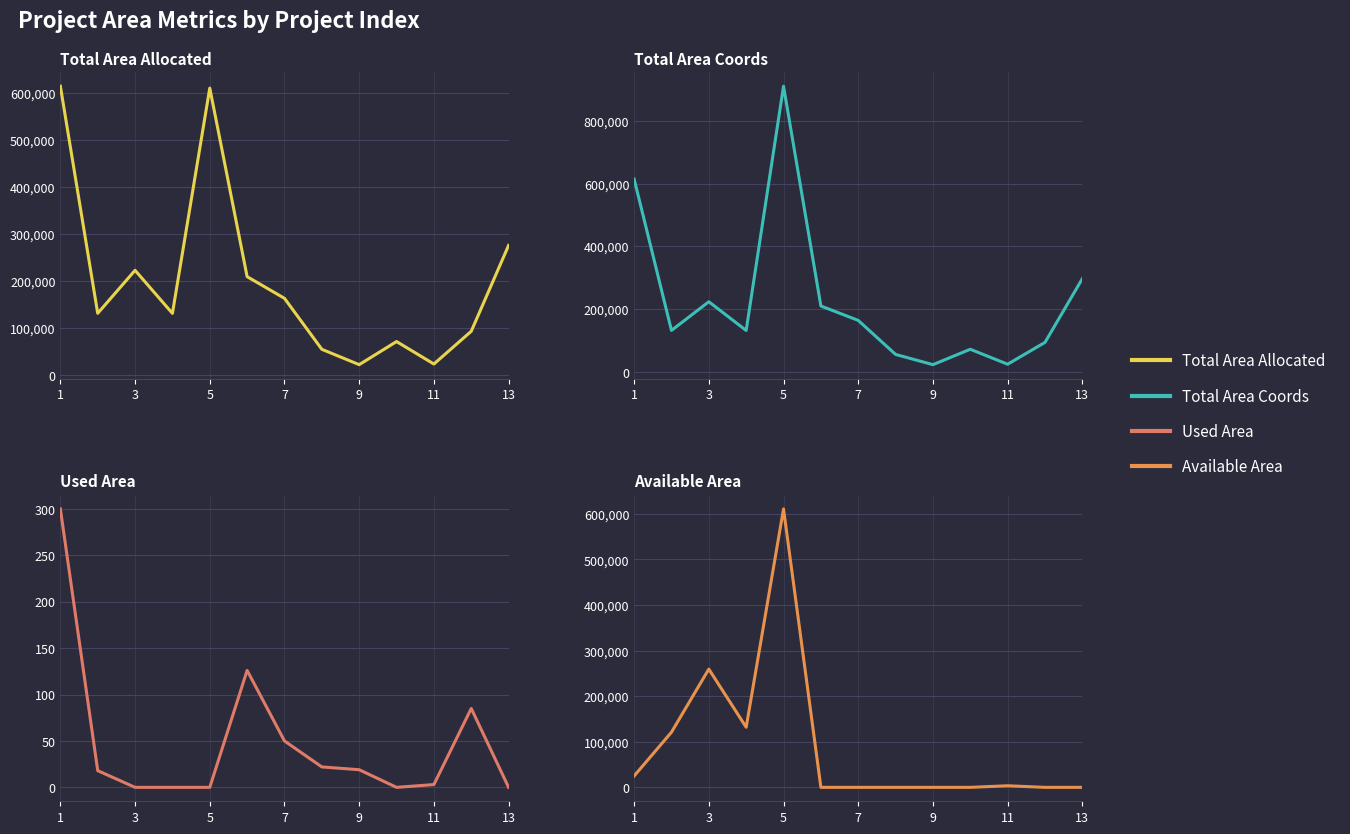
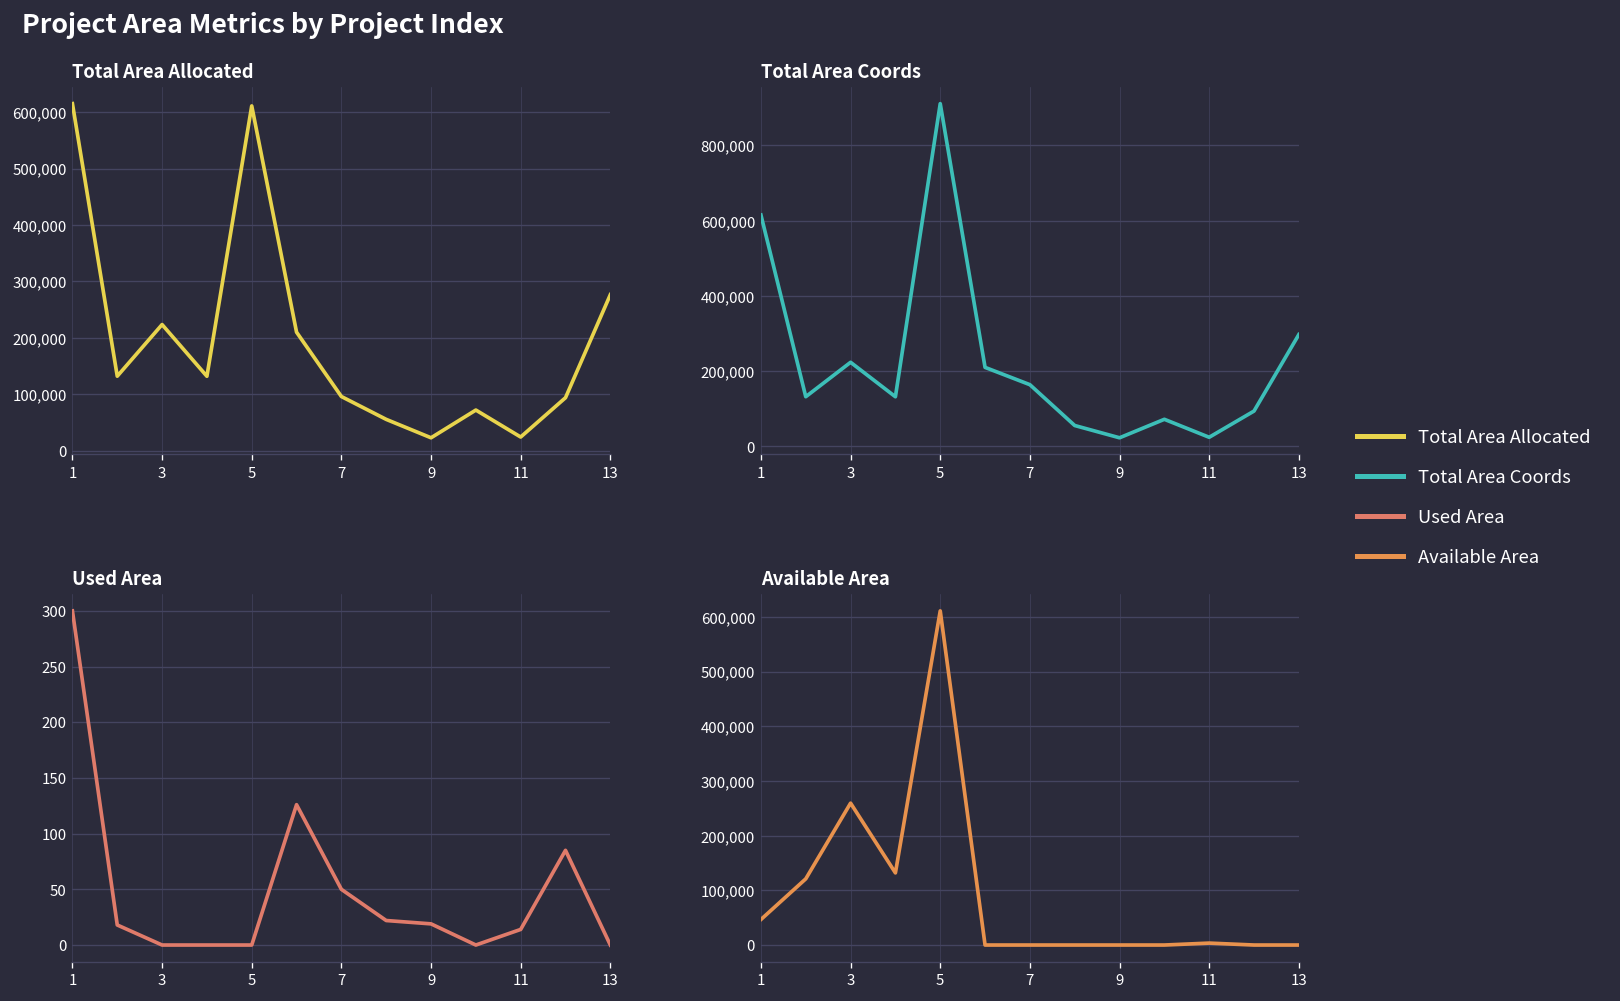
Total Area Allocated, 7: 160,000 -> 100,000
Used Area, 11: 0 -> 10
Available Area, 1: 20,000 -> 50,000
